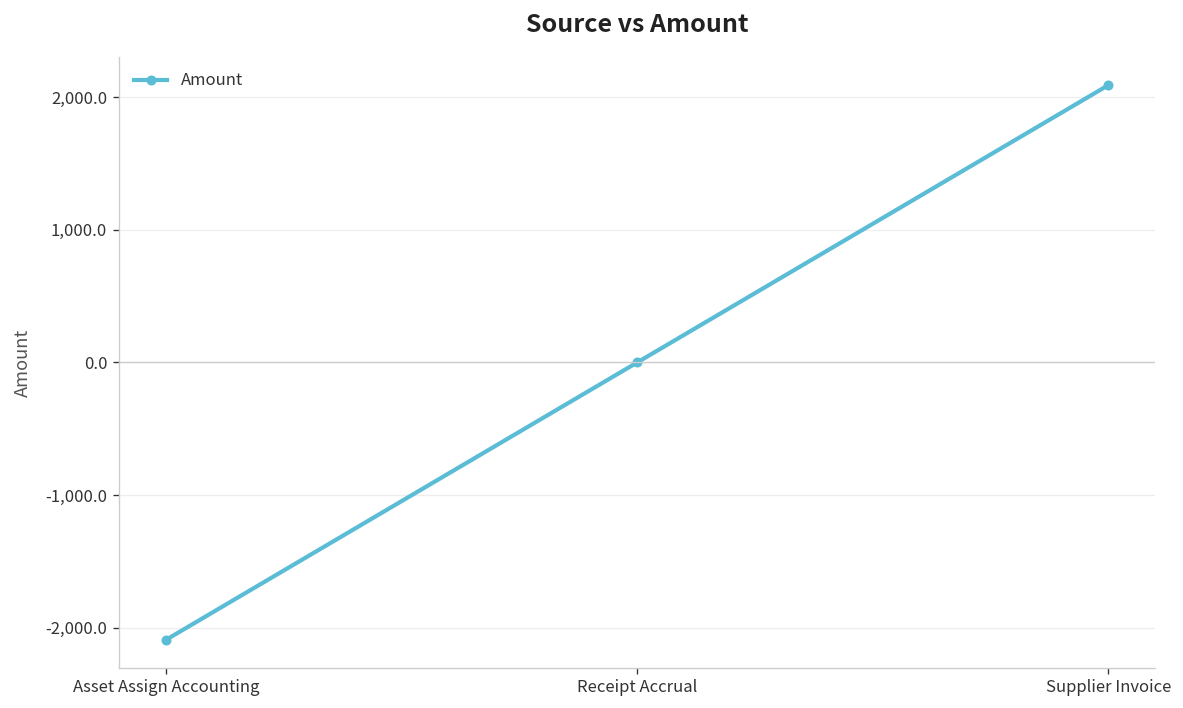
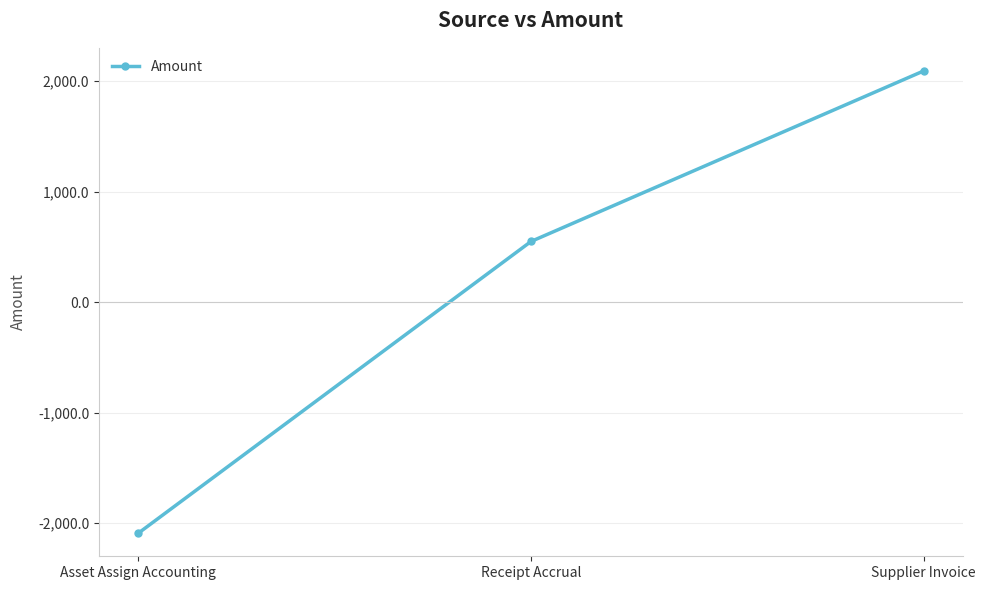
Receipt Accrual: 0 -> 550
